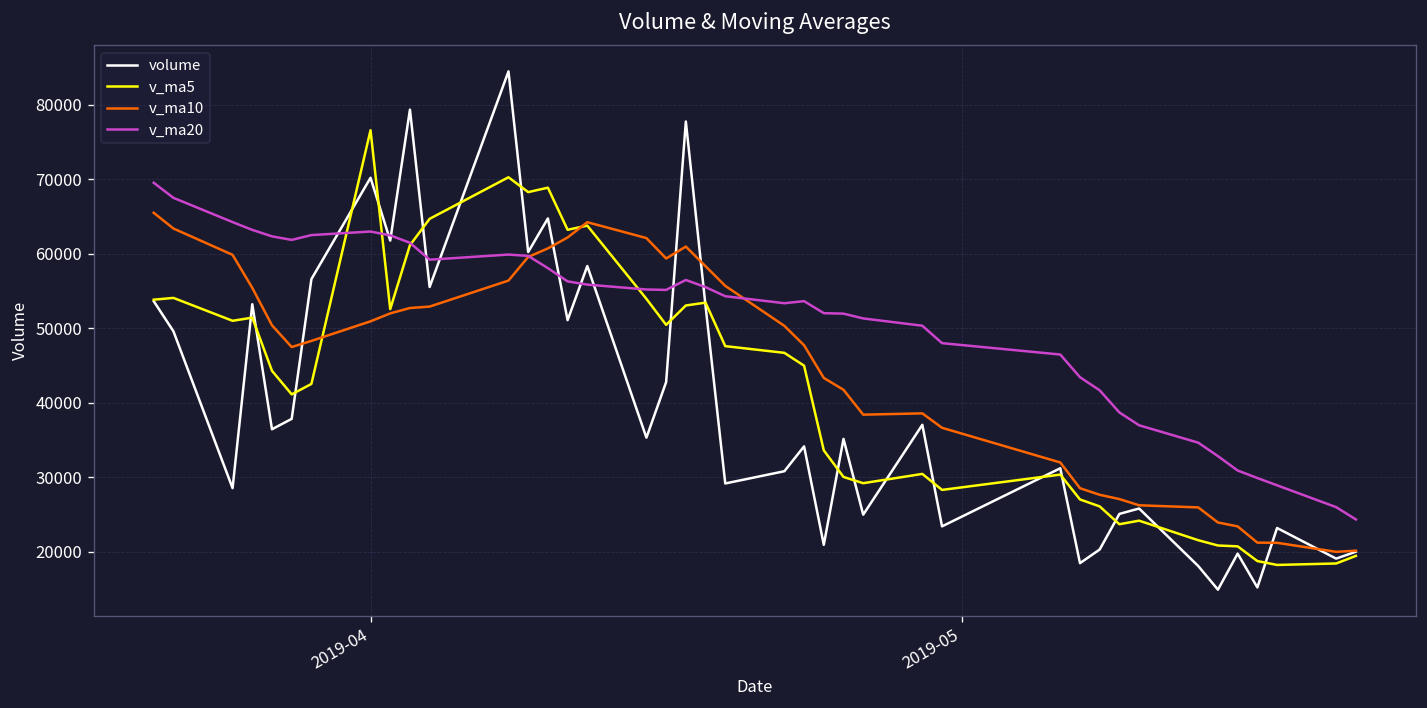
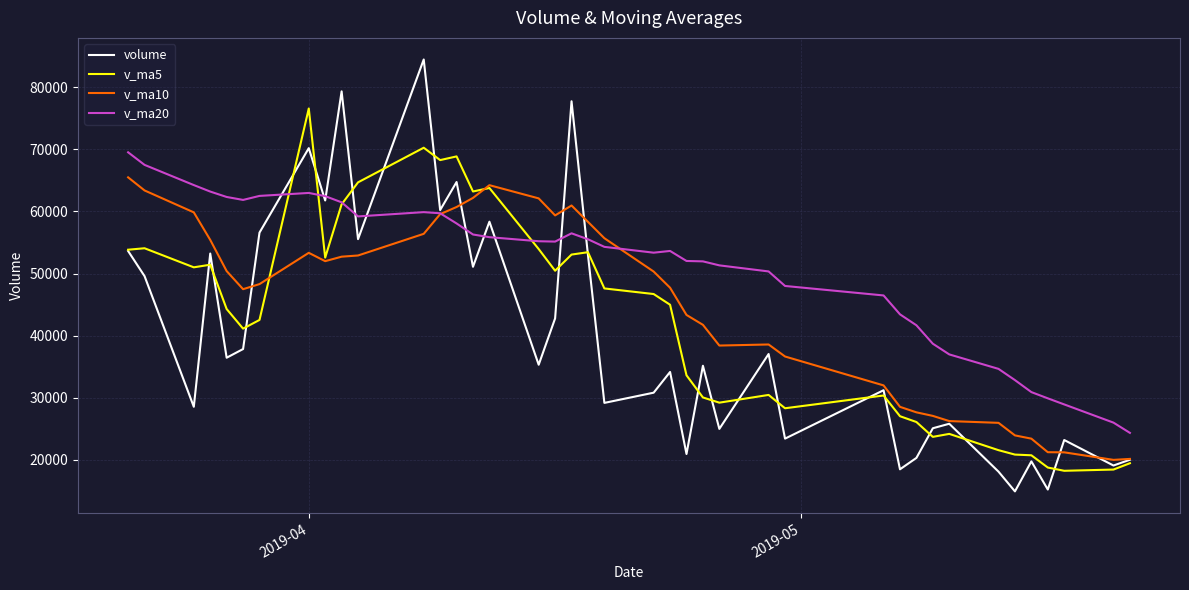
v_ma10, 2019-04: 51000 -> 53000
